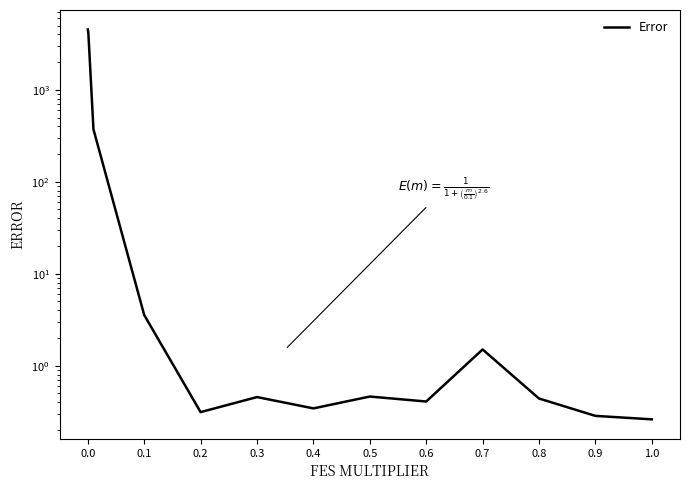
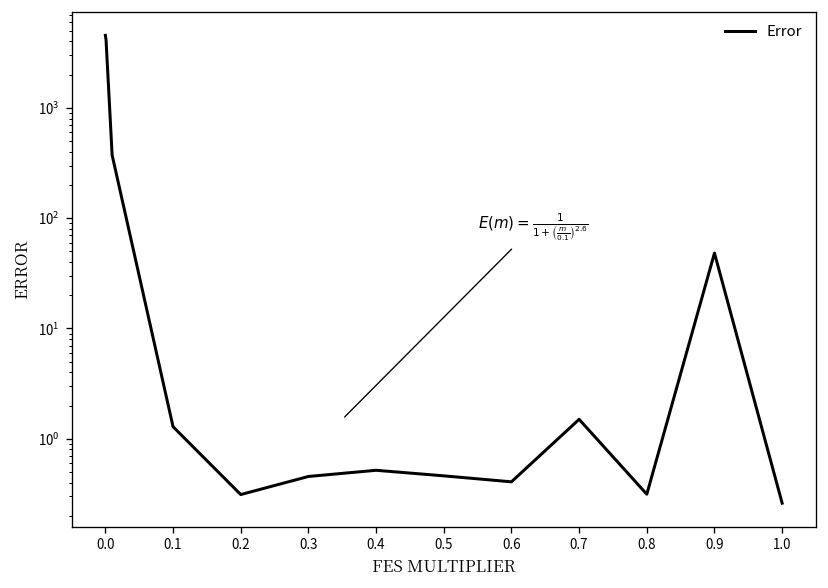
0.1: 3.6 -> 1.3
0.4: 0.34 -> 0.5
0.8: 0.4 -> 0.31
0.9: 0.28 -> 50
